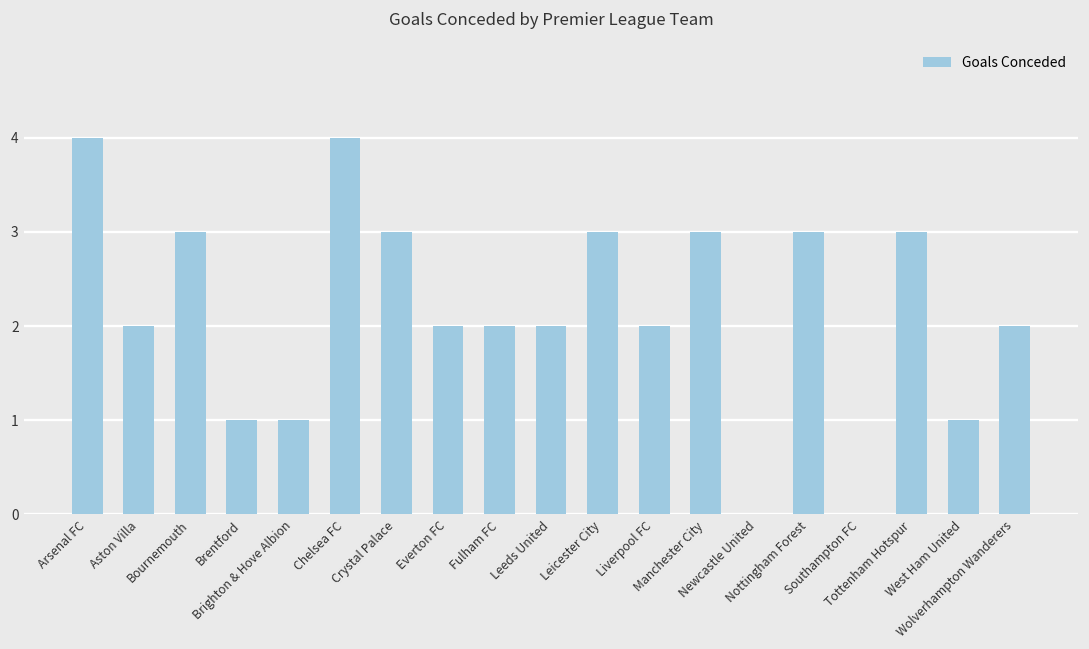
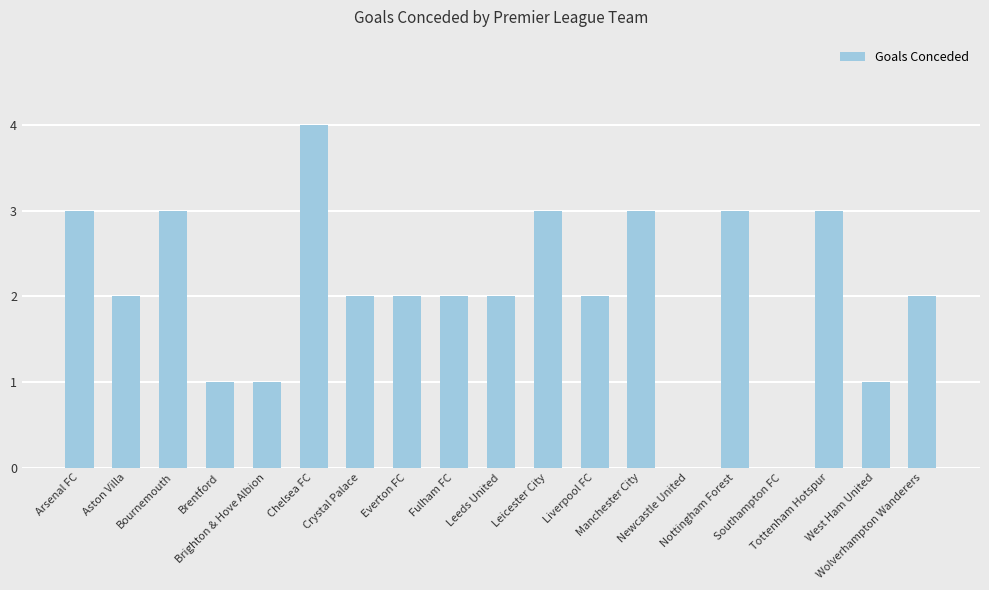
Arsenal FC: 4 -> 3
Crystal Palace: 3 -> 2
